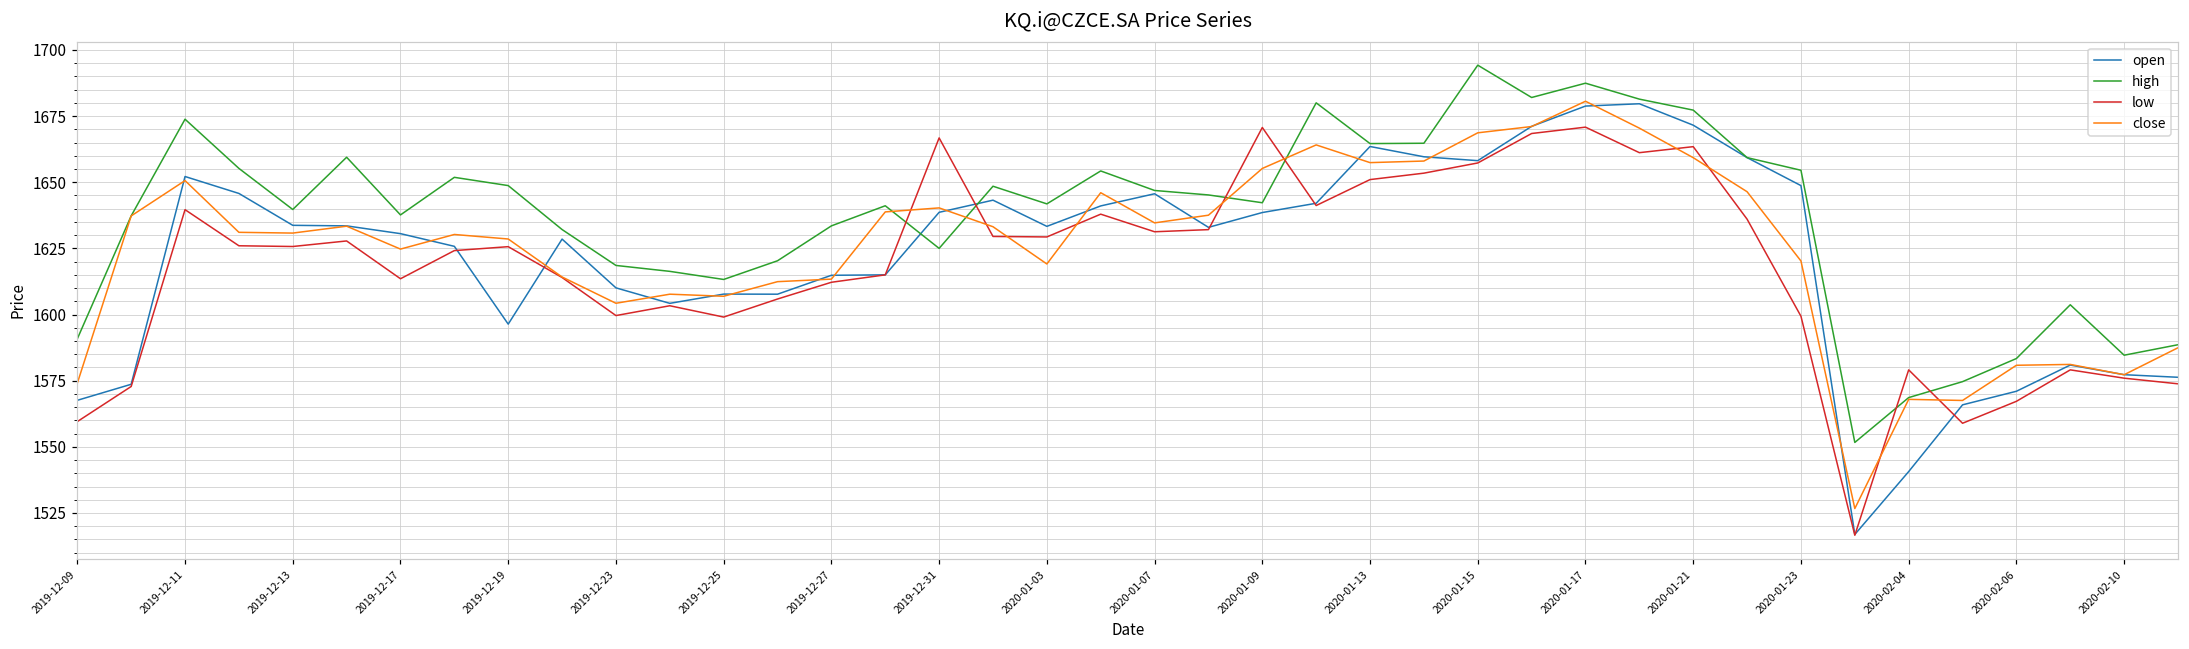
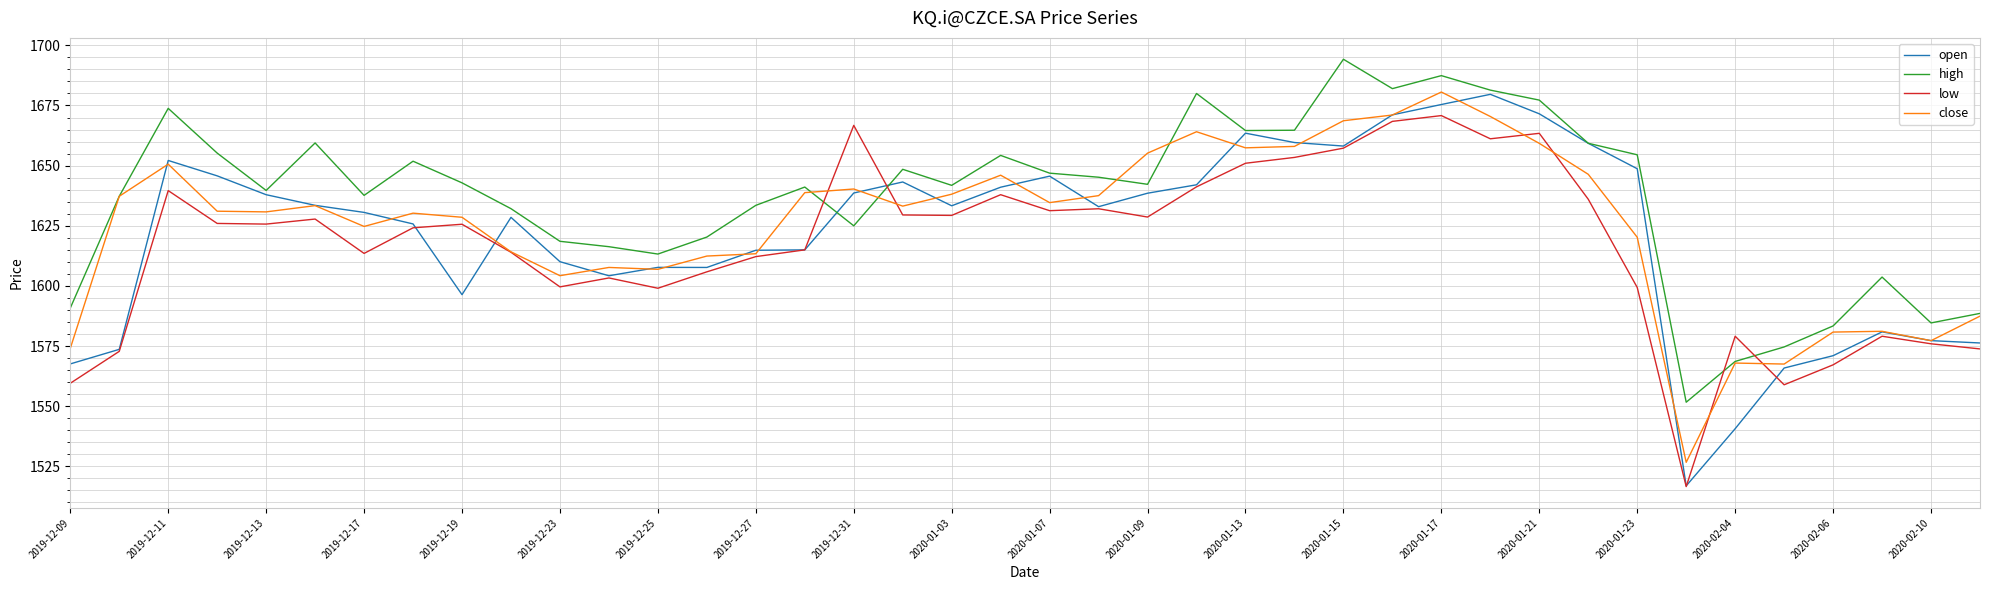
open, 2019-12-13: 1634 -> 1638
high, 2019-12-19: 1649 -> 1643
close, 2020-01-03: 1619 -> 1638
low, 2020-01-09: 1671 -> 1629
open, 2020-01-17: 1679 -> 1675
